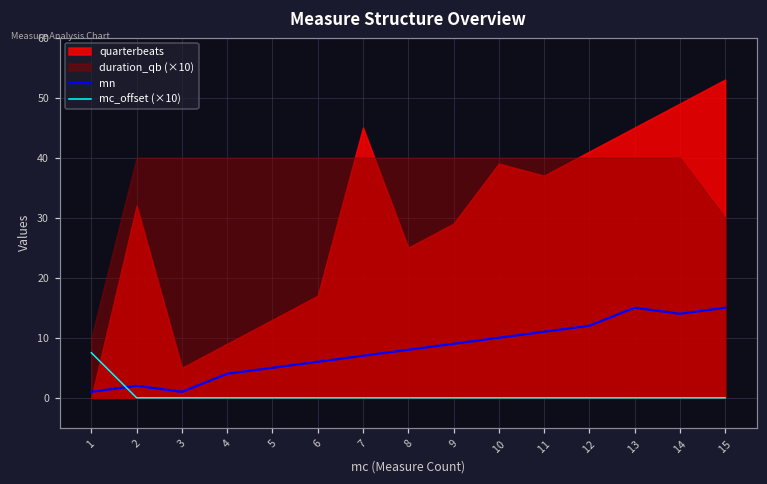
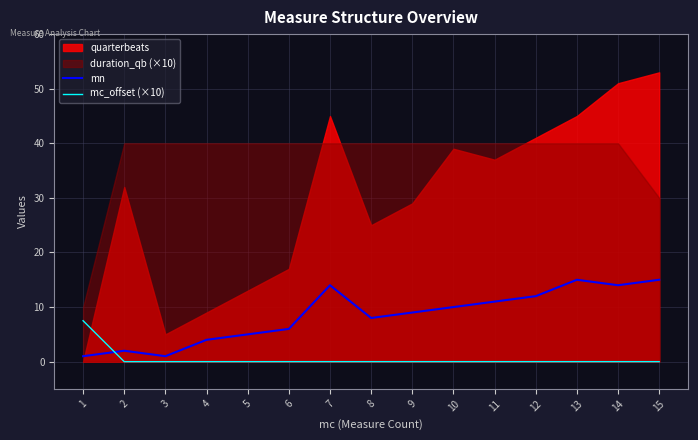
mn, 7: 7 -> 14
quarterbeats, 14: 49 -> 51
